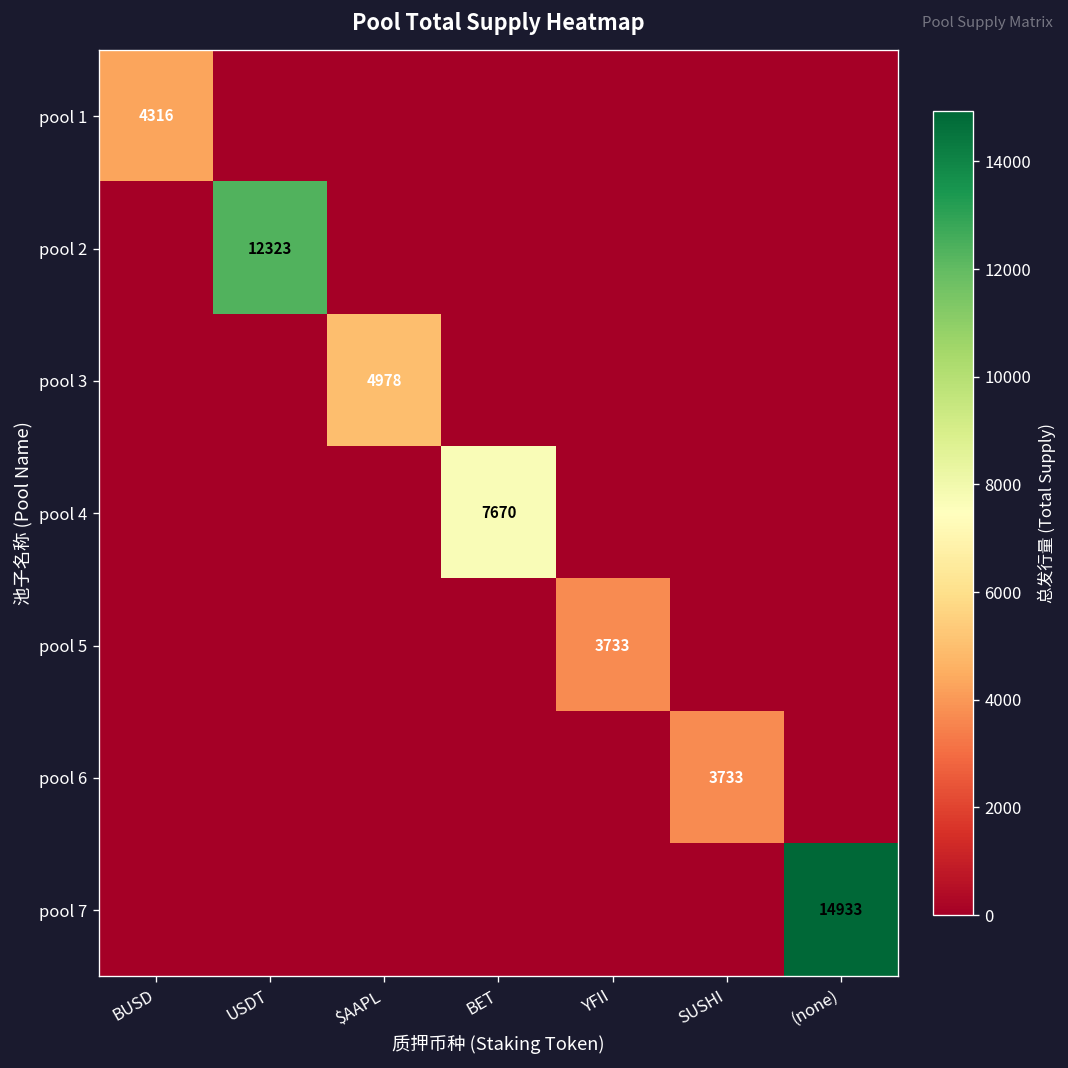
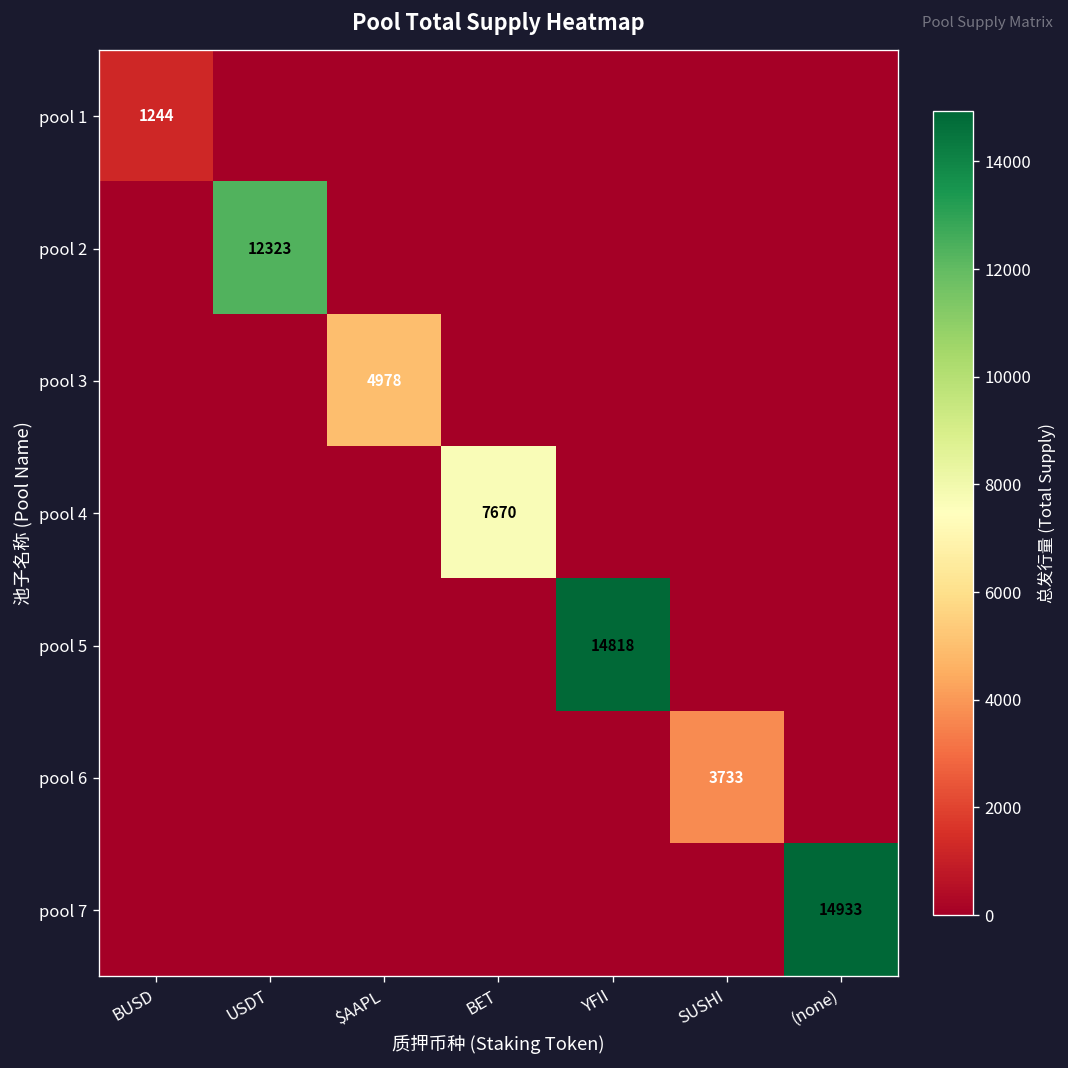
pool 1, BUSD: 4316 -> 1244
pool 5, YFII: 3733 -> 14818
